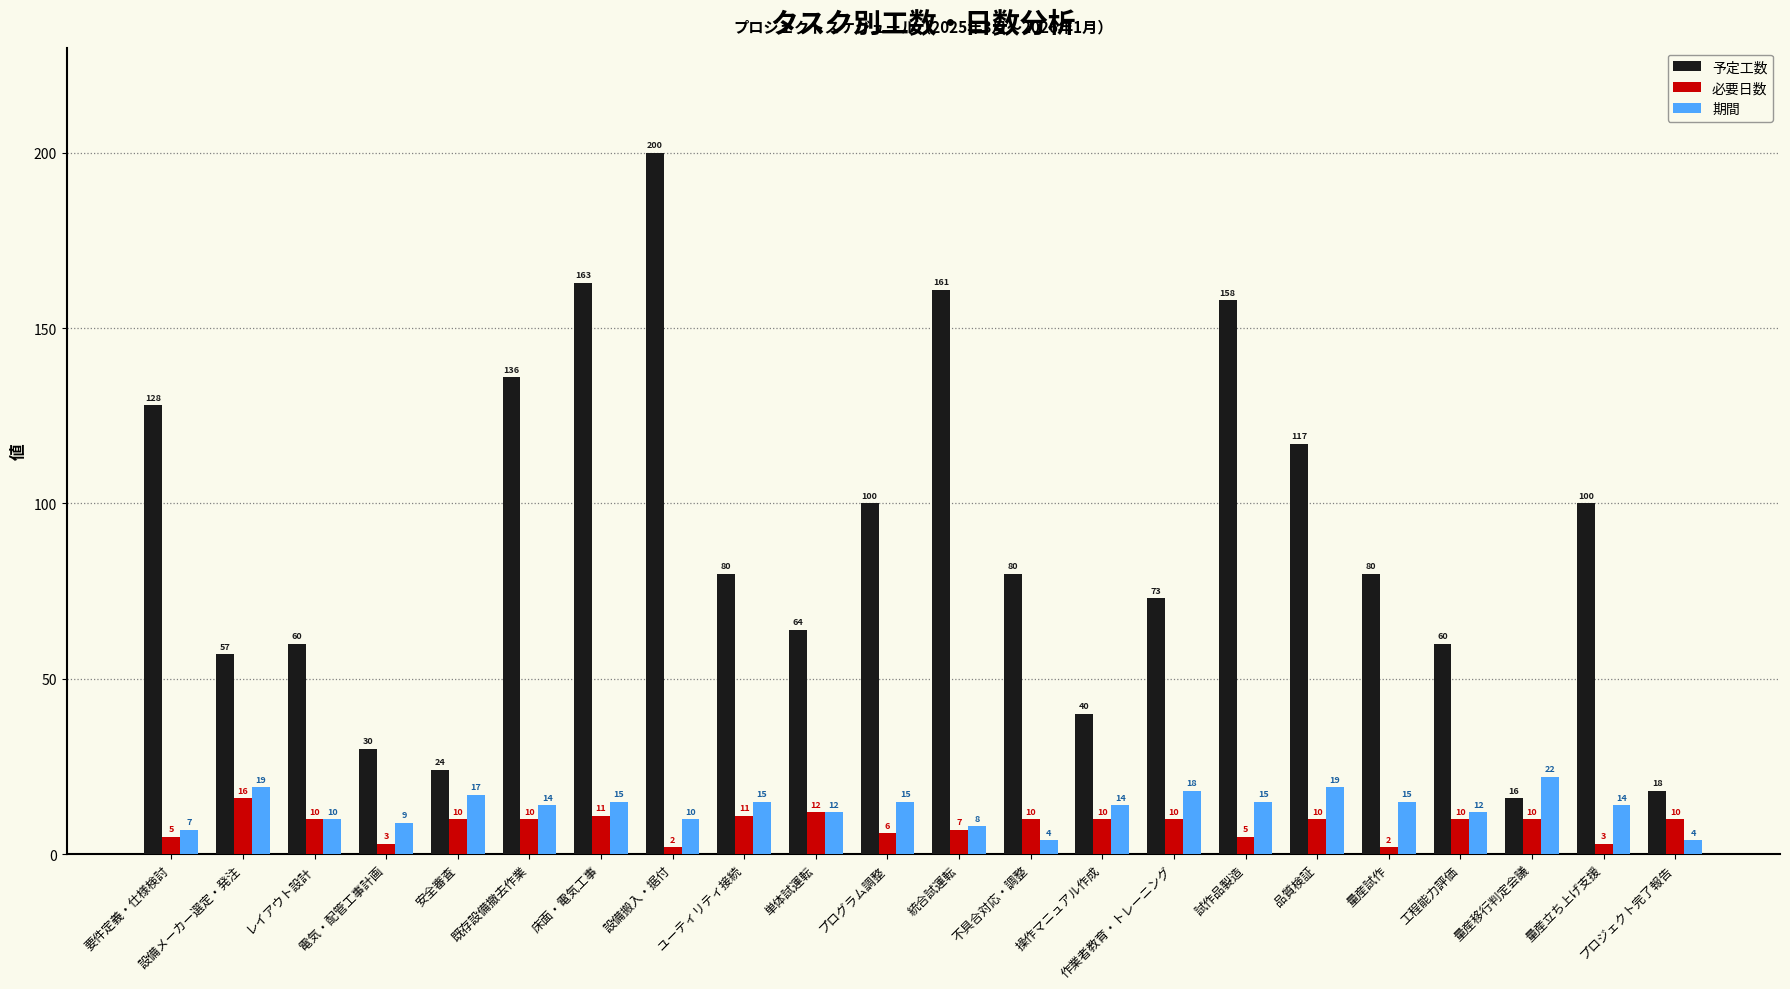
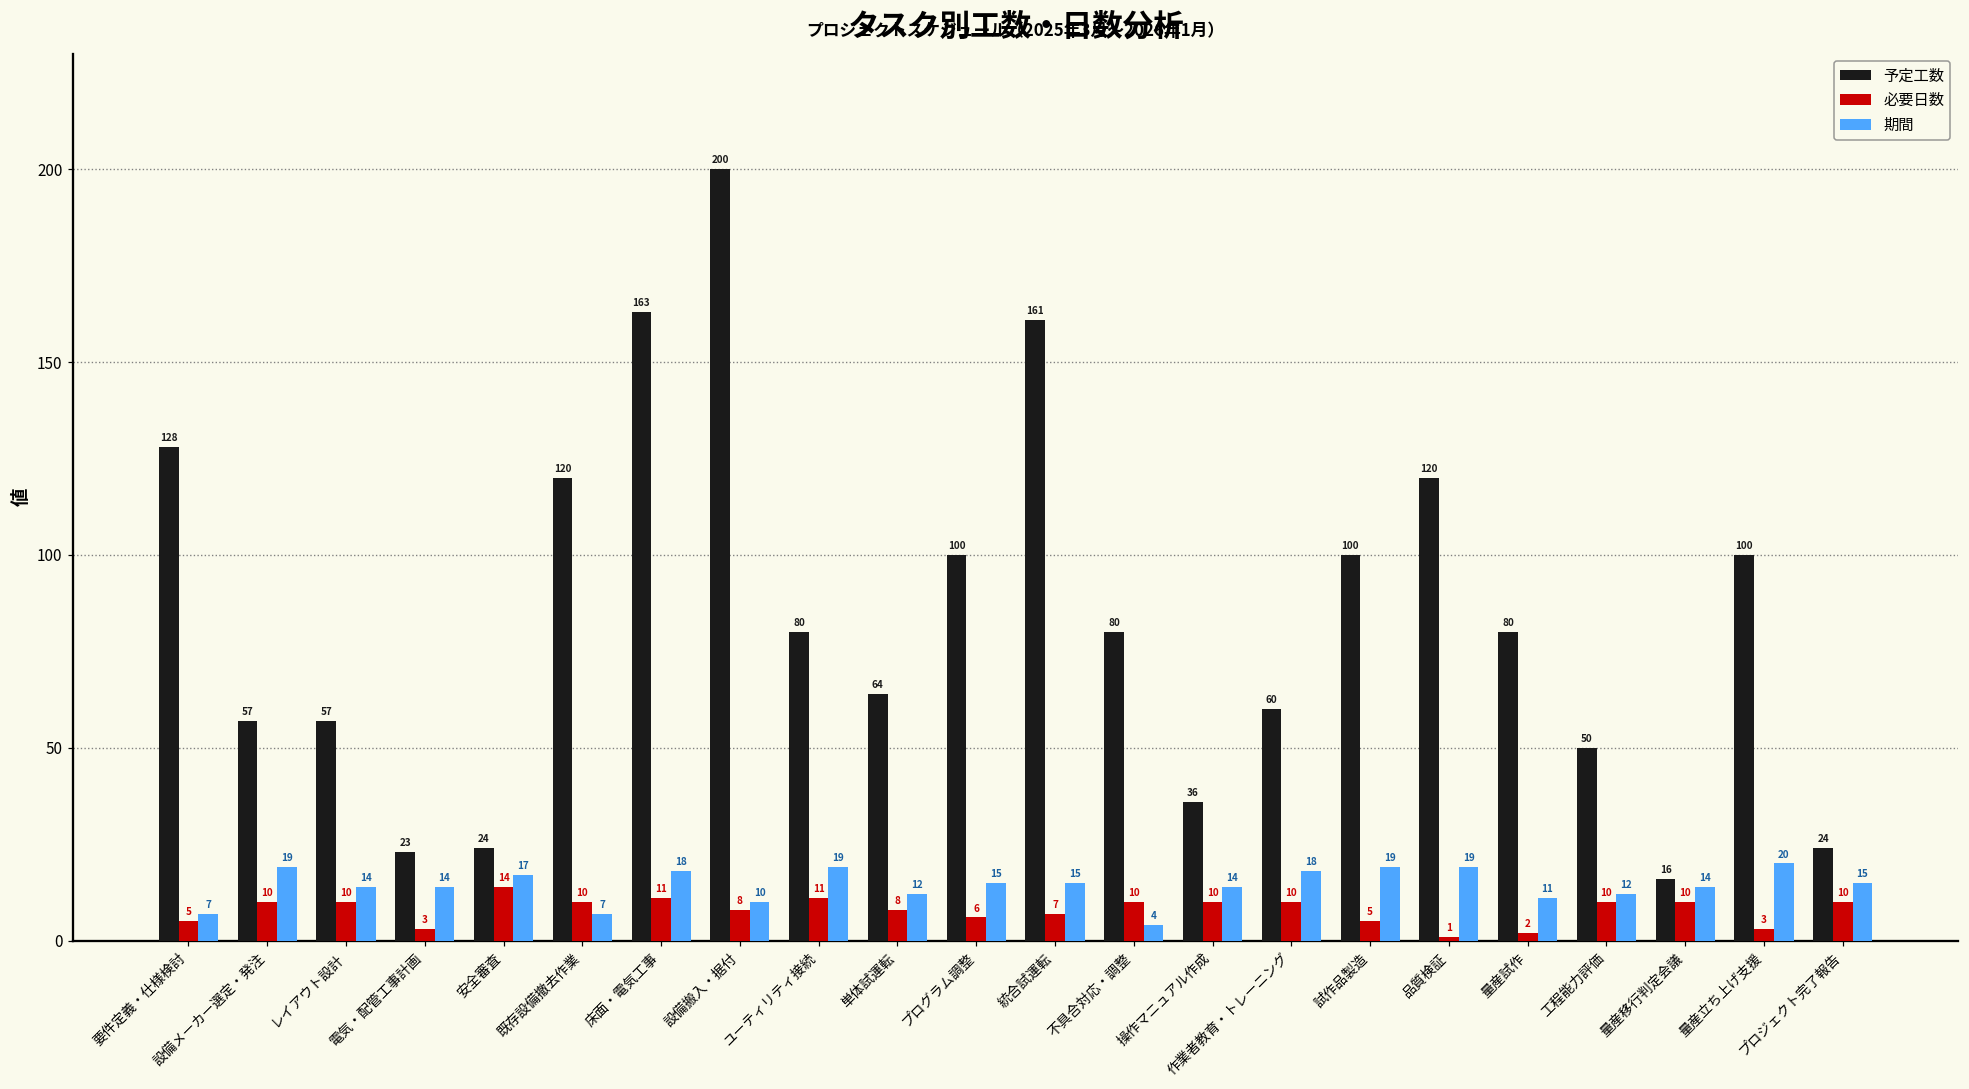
必要日数, 設備メーカー選定・発注: 16 -> 10
予定工数, レイアウト設計: 60 -> 57
期間, レイアウト設計: 10 -> 14
予定工数, 電気・配管工事計画: 30 -> 23
期間, 電気・配管工事計画: 9 -> 14
必要日数, 安全審査: 10 -> 14
予定工数, 既存設備撤去作業: 136 -> 120
期間, 既存設備撤去作業: 14 -> 7
期間, 床面・電気工事: 15 -> 18
必要日数, 設備搬入・据付: 2 -> 8
期間, ユーティリティ接続: 15 -> 19
必要日数, 単体試運転: 12 -> 8
期間, 統合試運転: 8 -> 15
予定工数, 操作マニュアル作成: 40 -> 36
予定工数, 作業者教育・トレーニング: 73 -> 60
予定工数, 試作品製造: 158 -> 100
期間, 試作品製造: 15 -> 19
予定工数, 品質検証: 117 -> 120
必要日数, 品質検証: 10 -> 1
期間, 量産試作: 15 -> 11
予定工数, 工程能力評価: 60 -> 50
期間, 量産移行判定会議: 22 -> 14
期間, 量産立ち上げ支援: 14 -> 20
予定工数, プロジェクト完了報告: 18 -> 24
期間, プロジェクト完了報告: 4 -> 15
